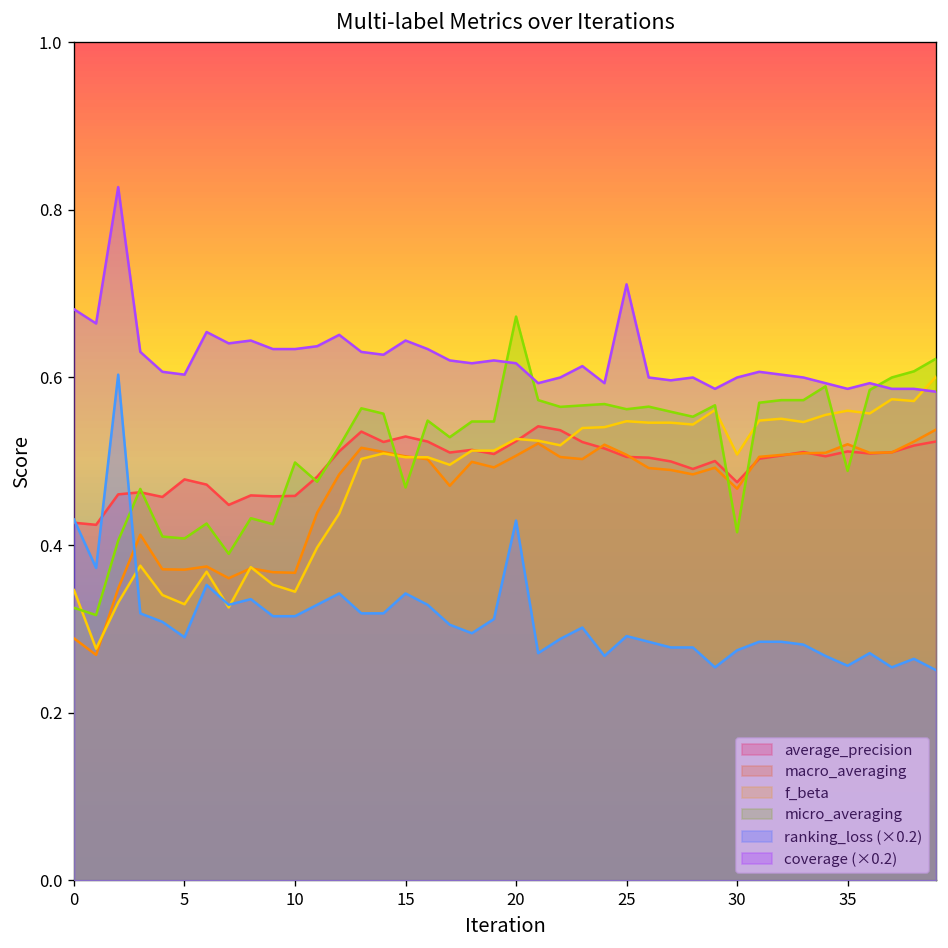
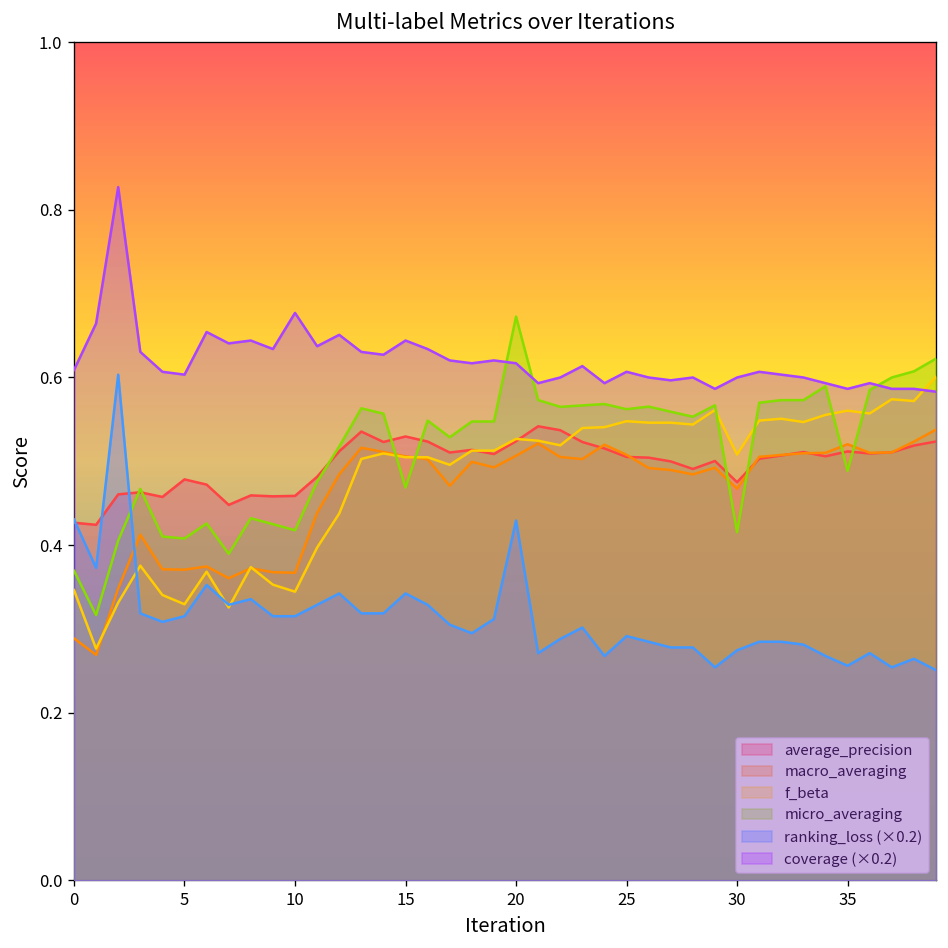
micro_averaging, 0: 0.33 -> 0.37
coverage (×0.2), 0: 0.68 -> 0.61
ranking_loss (×0.2), 5: 0.29 -> 0.32
micro_averaging, 10: 0.50 -> 0.42
coverage (×0.2), 10: 0.63 -> 0.68
coverage (×0.2), 25: 0.71 -> 0.61
